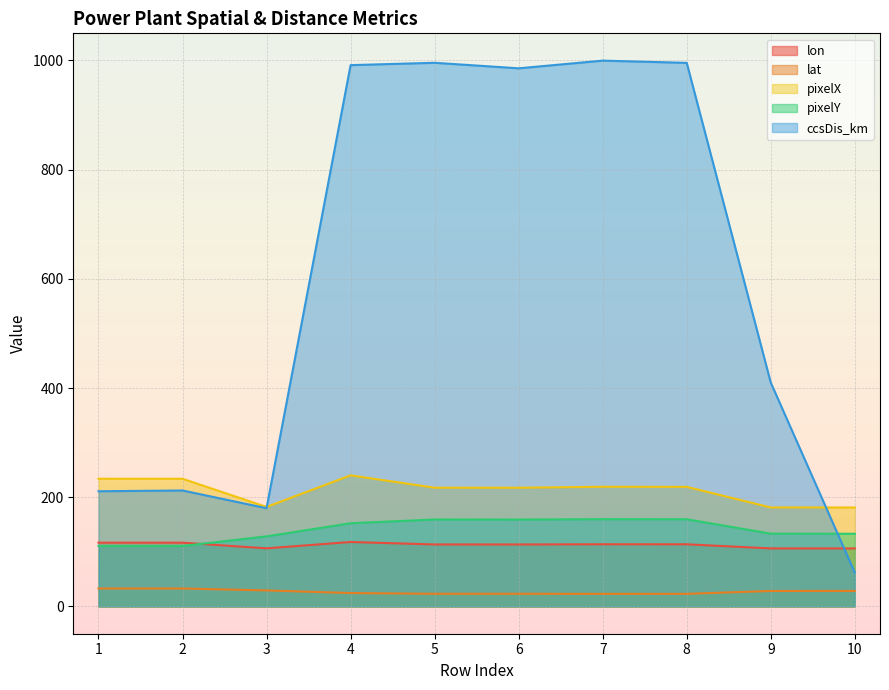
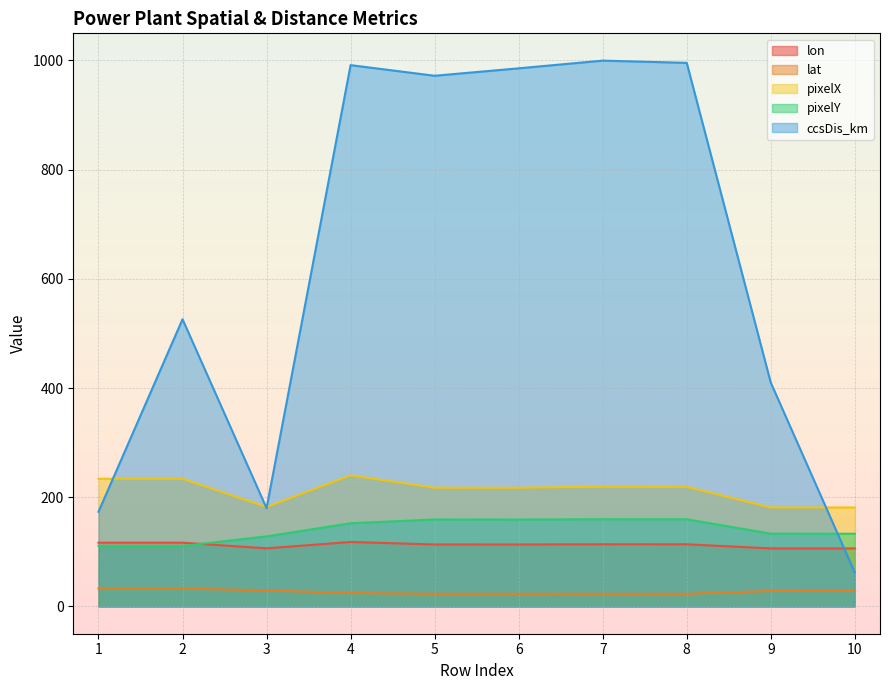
ccsDis_km, 1: 210 -> 170
ccsDis_km, 2: 210 -> 530
ccsDis_km, 5: 1000 -> 970
